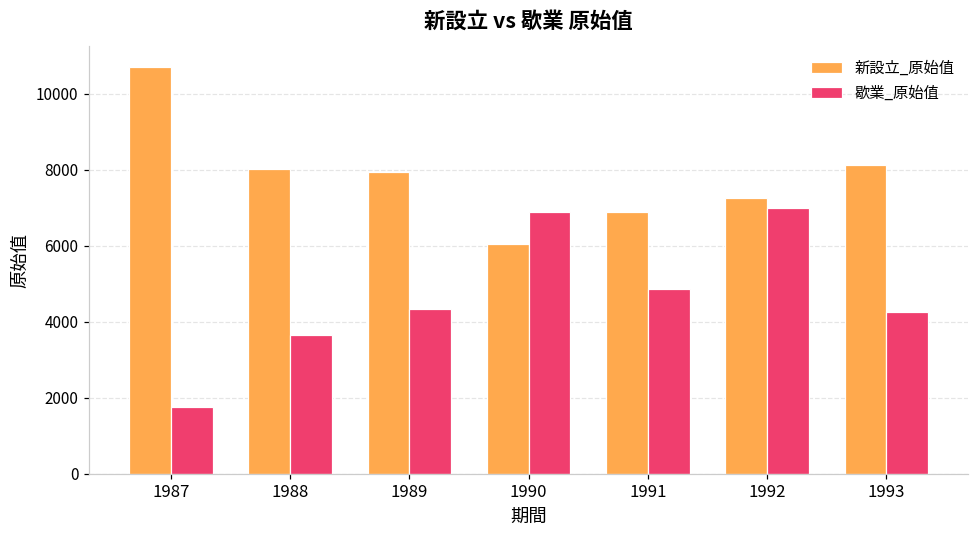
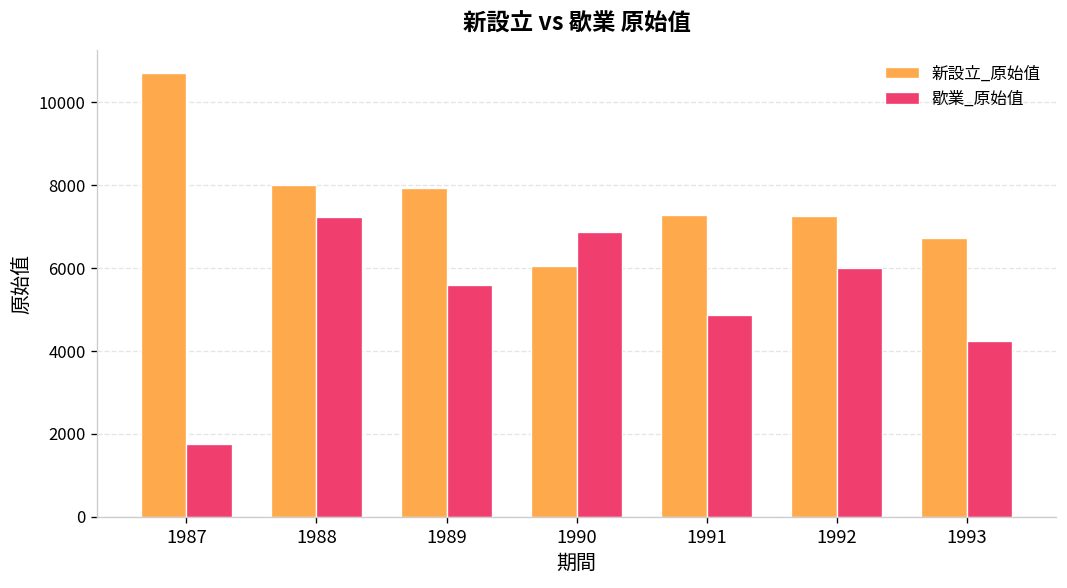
歇業_原始值, 1988: 3700 -> 7200
歇業_原始值, 1989: 4300 -> 5600
新設立_原始值, 1991: 6900 -> 7300
歇業_原始值, 1992: 7000 -> 6000
新設立_原始值, 1993: 8100 -> 6700
